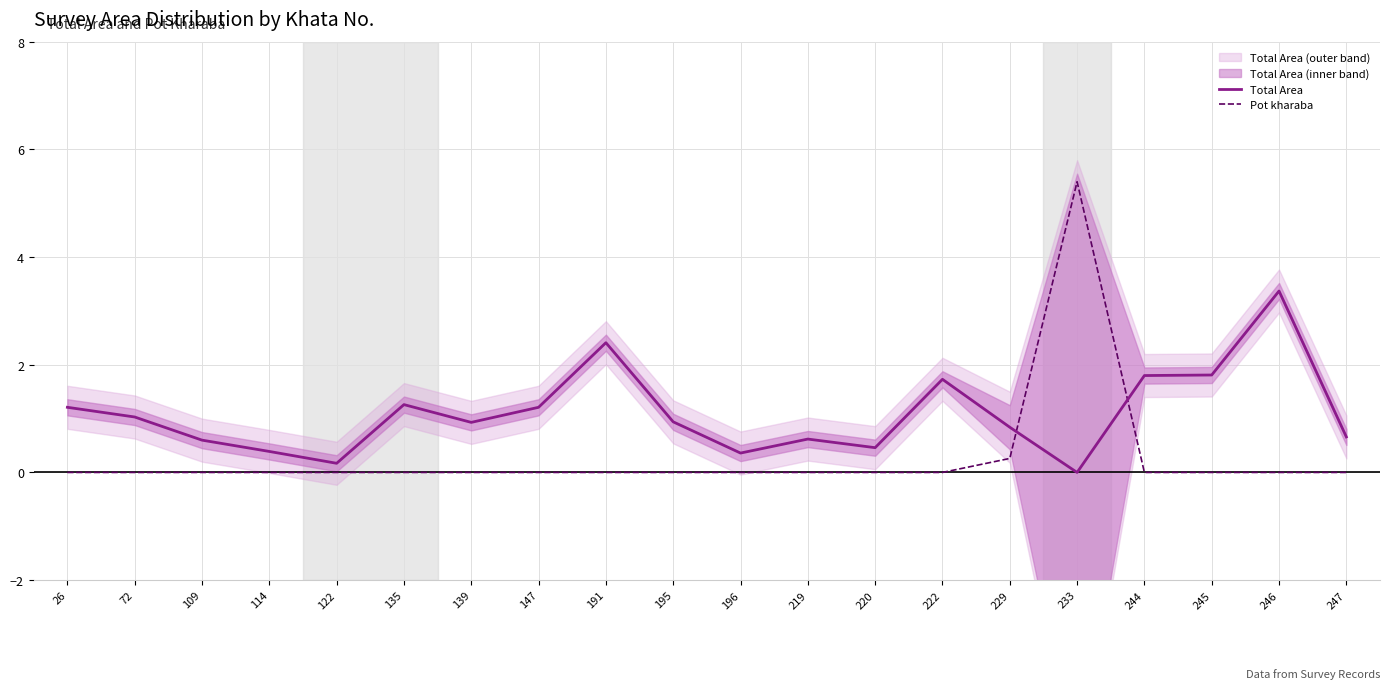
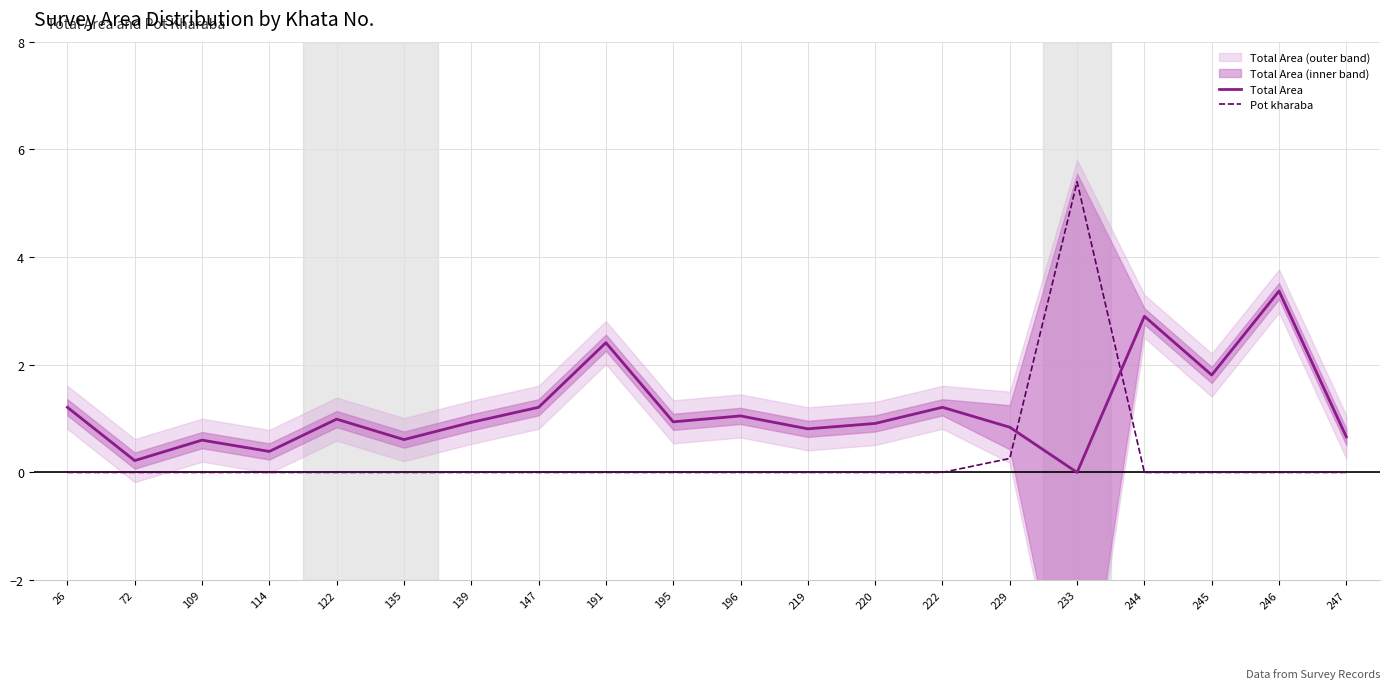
Total Area, 72: 1.0 -> 0.2
Total Area, 122: 0.2 -> 1.0
Total Area, 135: 1.3 -> 0.6
Total Area, 196: 0.4 -> 1.1
Total Area, 219: 0.6 -> 0.8
Total Area, 220: 0.5 -> 0.9
Total Area, 222: 1.7 -> 1.2
Total Area, 244: 1.8 -> 2.9
